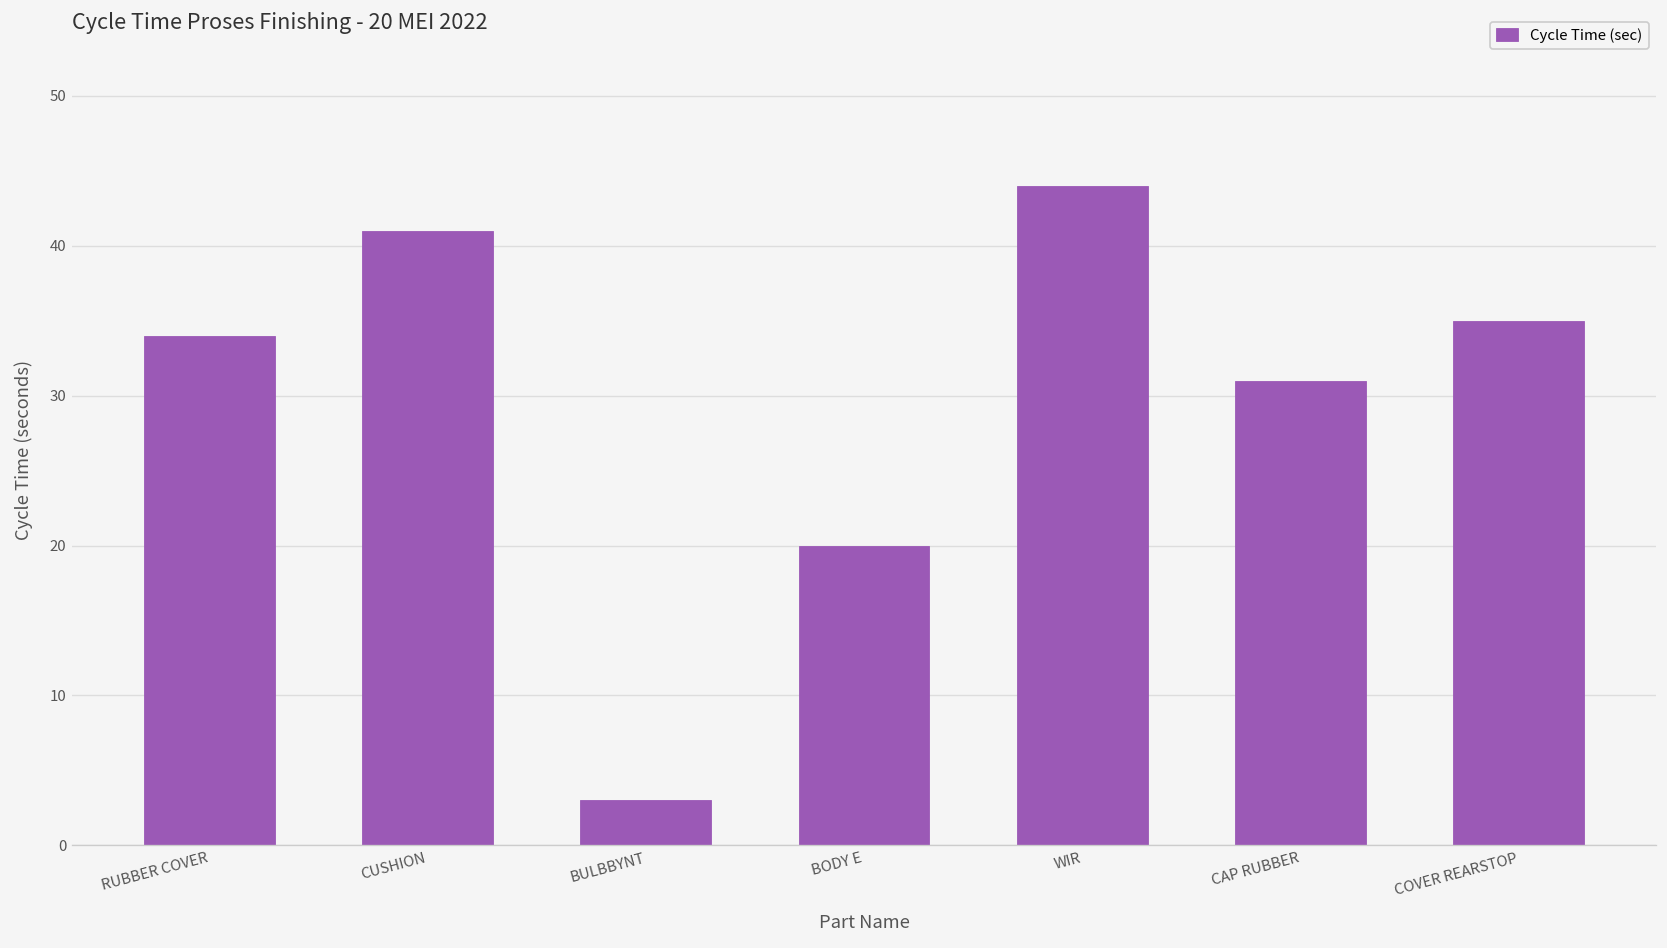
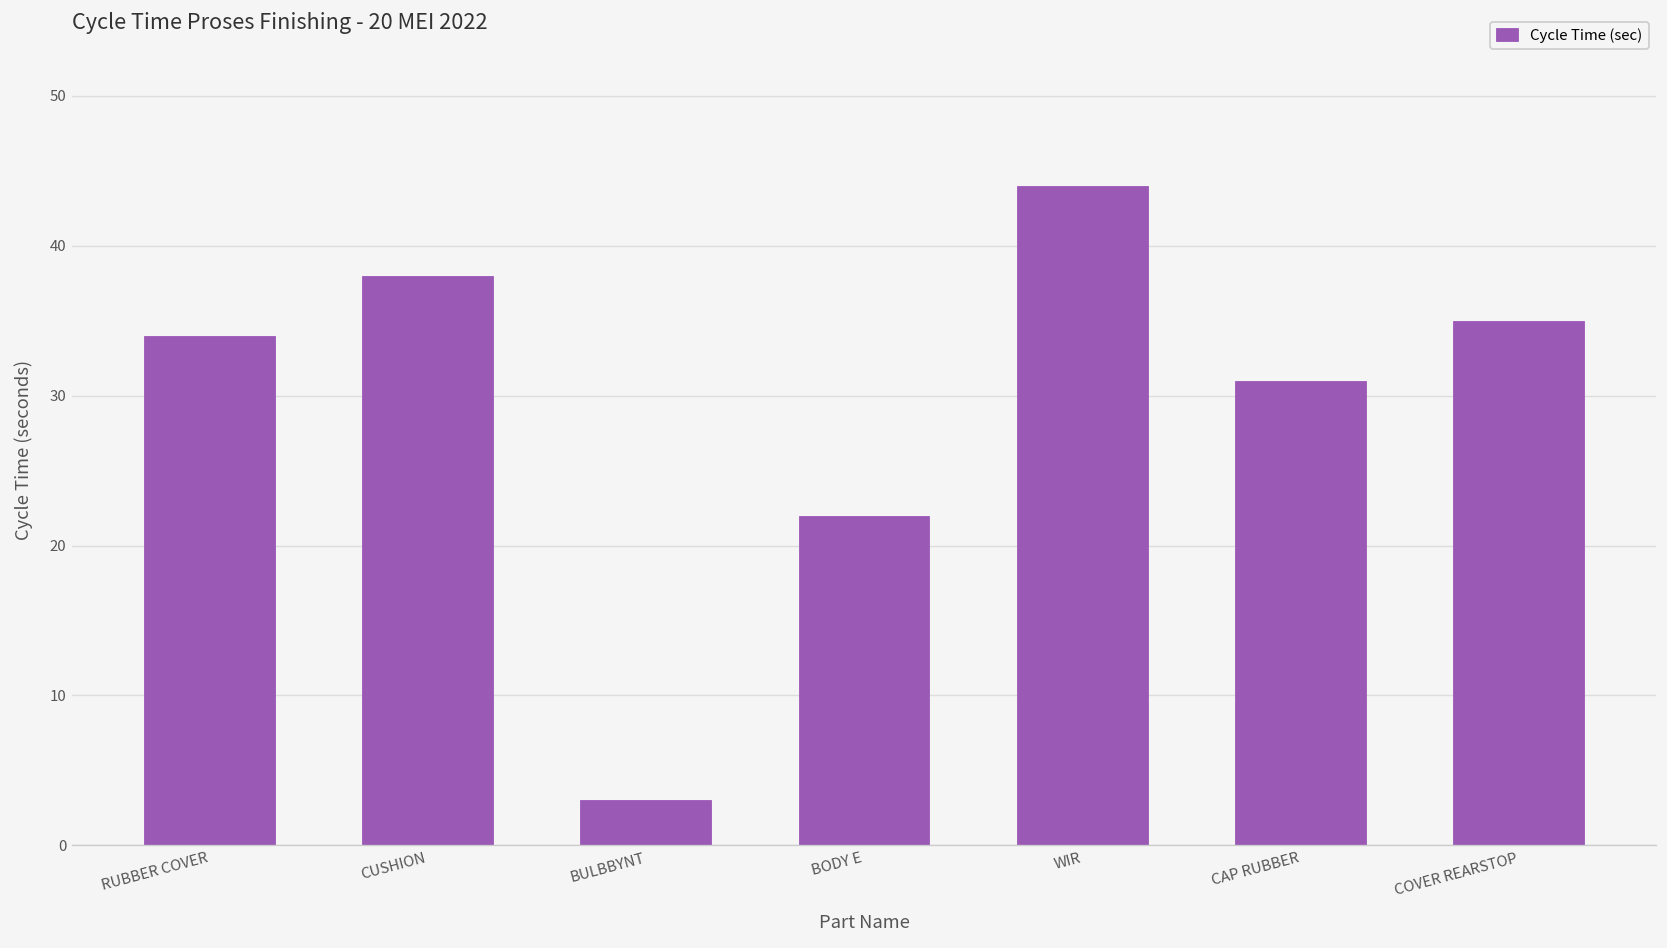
CUSHION: 41 -> 38
BODY E: 20 -> 22
